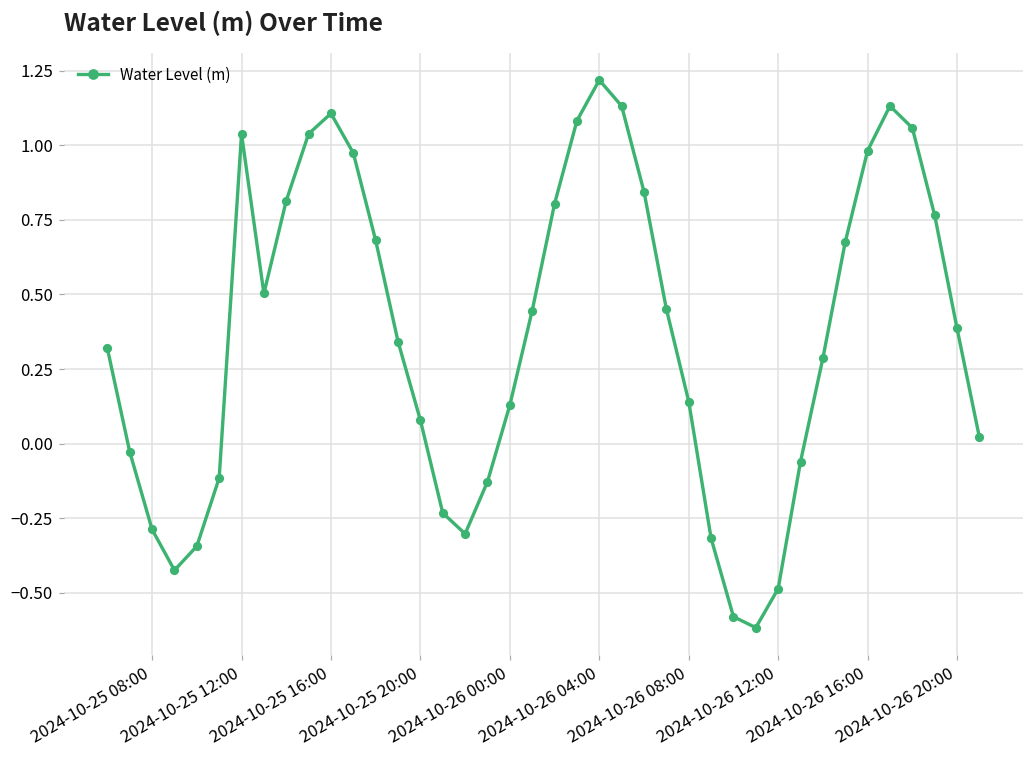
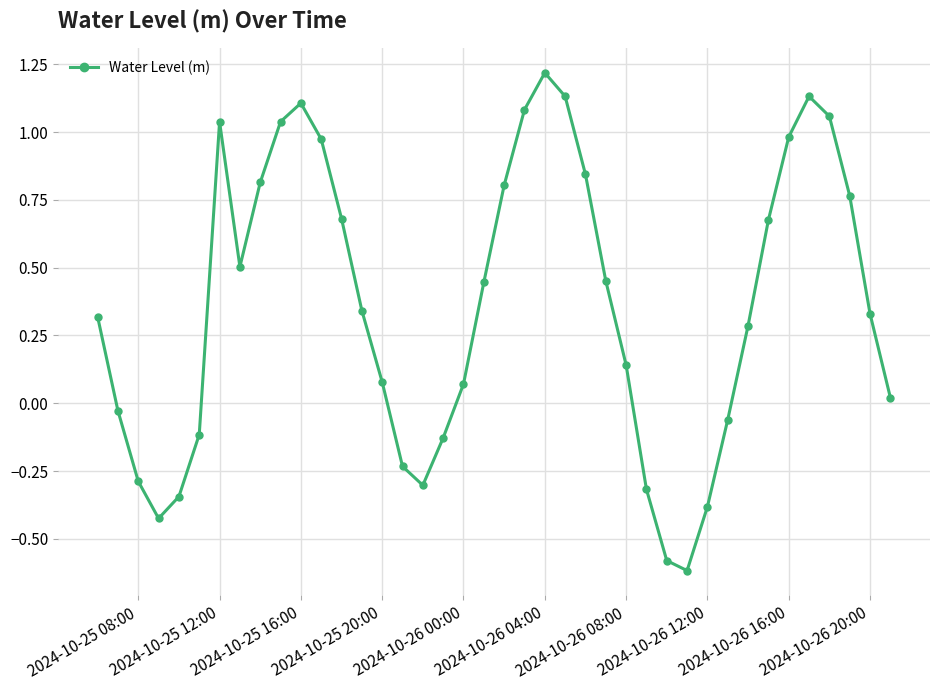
2024-10-26 00:00: 0.13 -> 0.07
2024-10-26 12:00: -0.49 -> -0.38
2024-10-26 20:00: 0.39 -> 0.33
